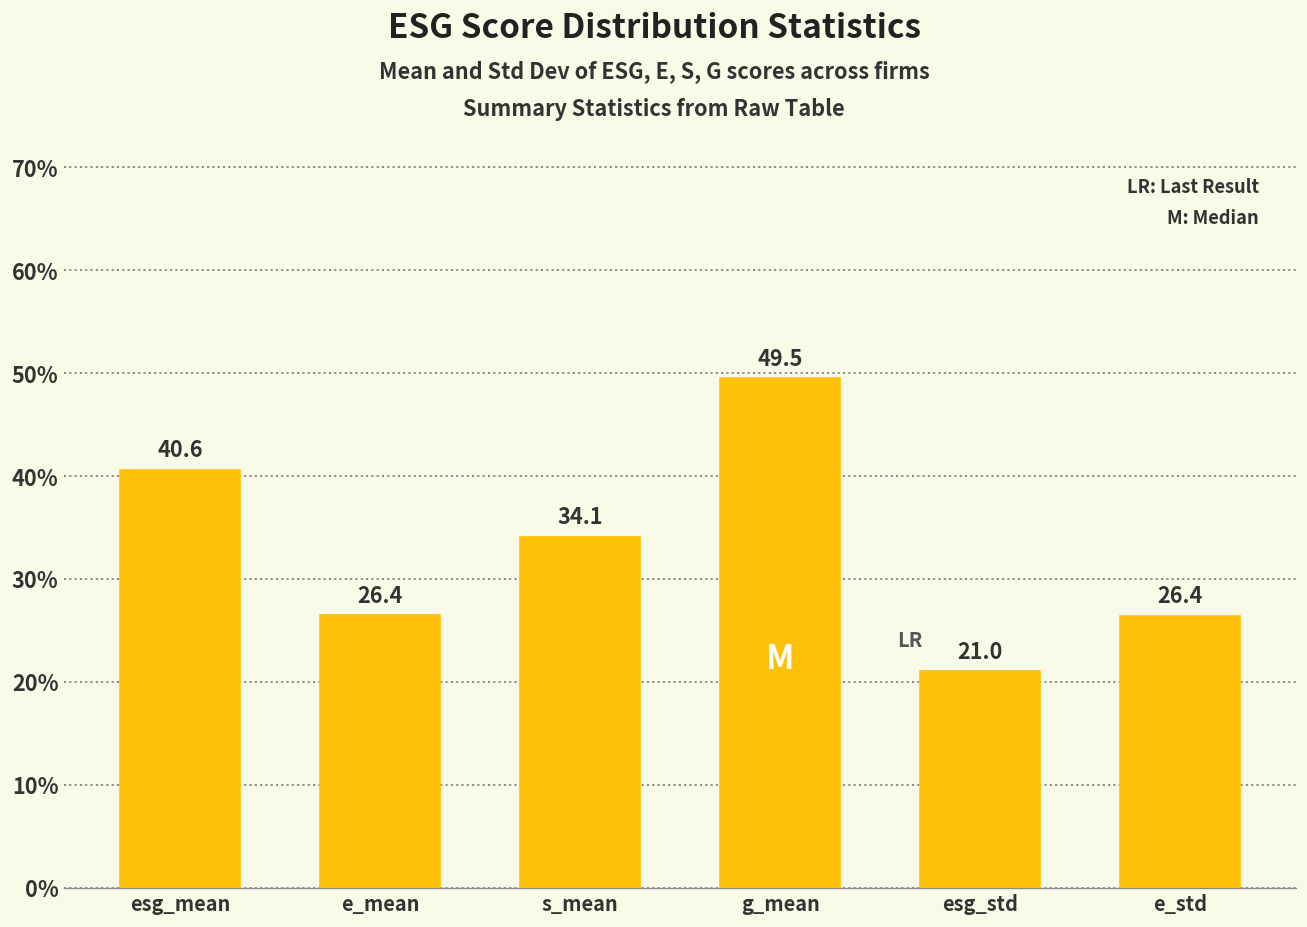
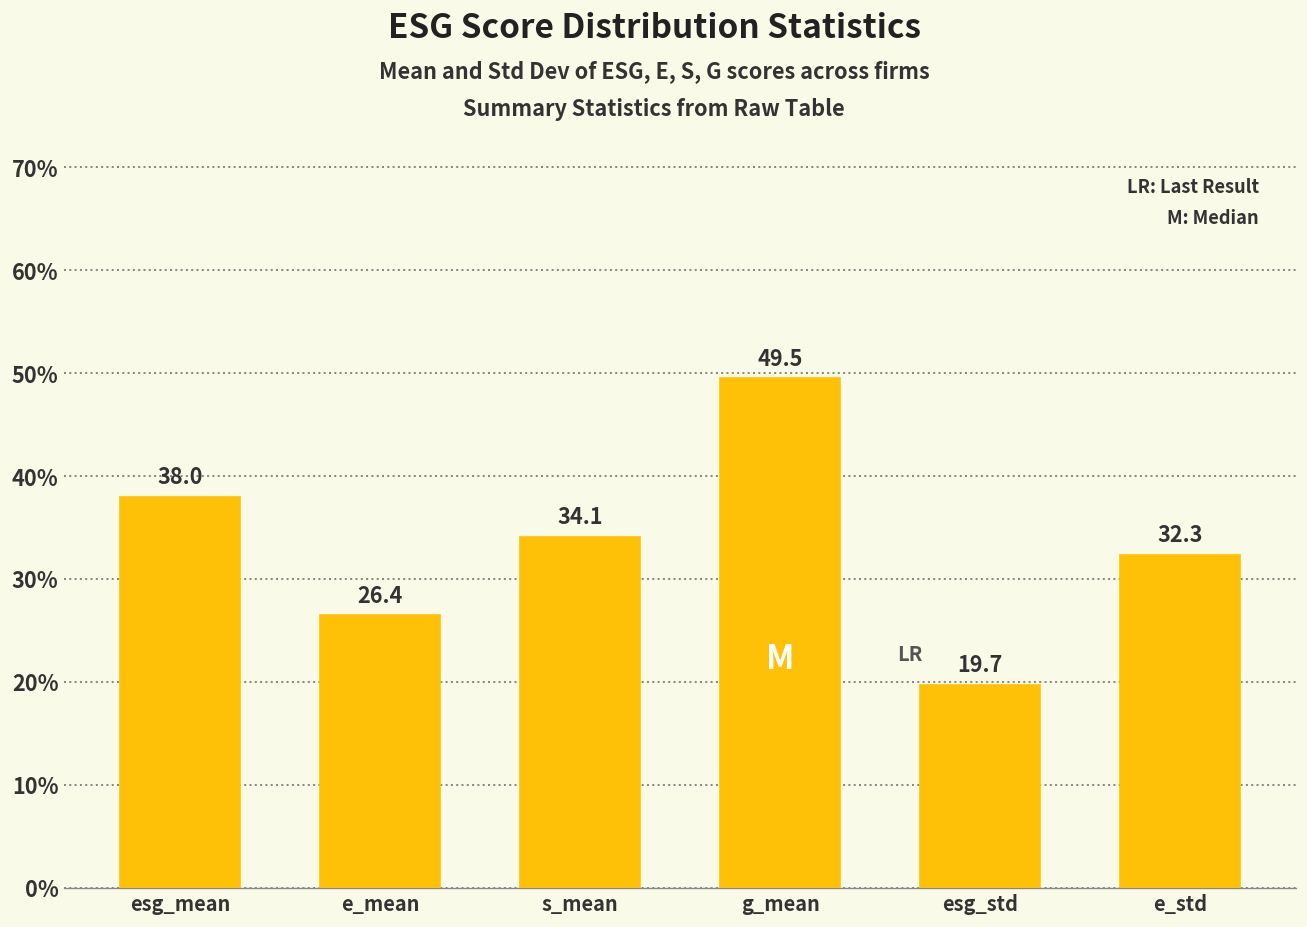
esg_mean: 40.6 -> 38.0
esg_std: 21.0 -> 19.7
e_std: 26.4 -> 32.3
